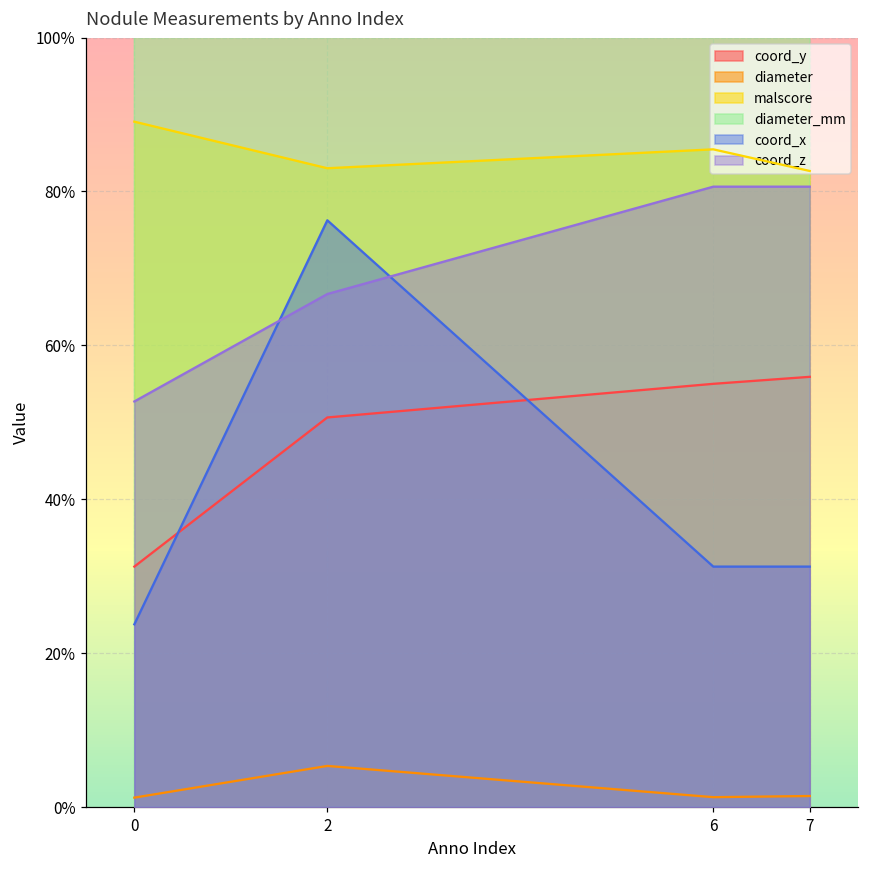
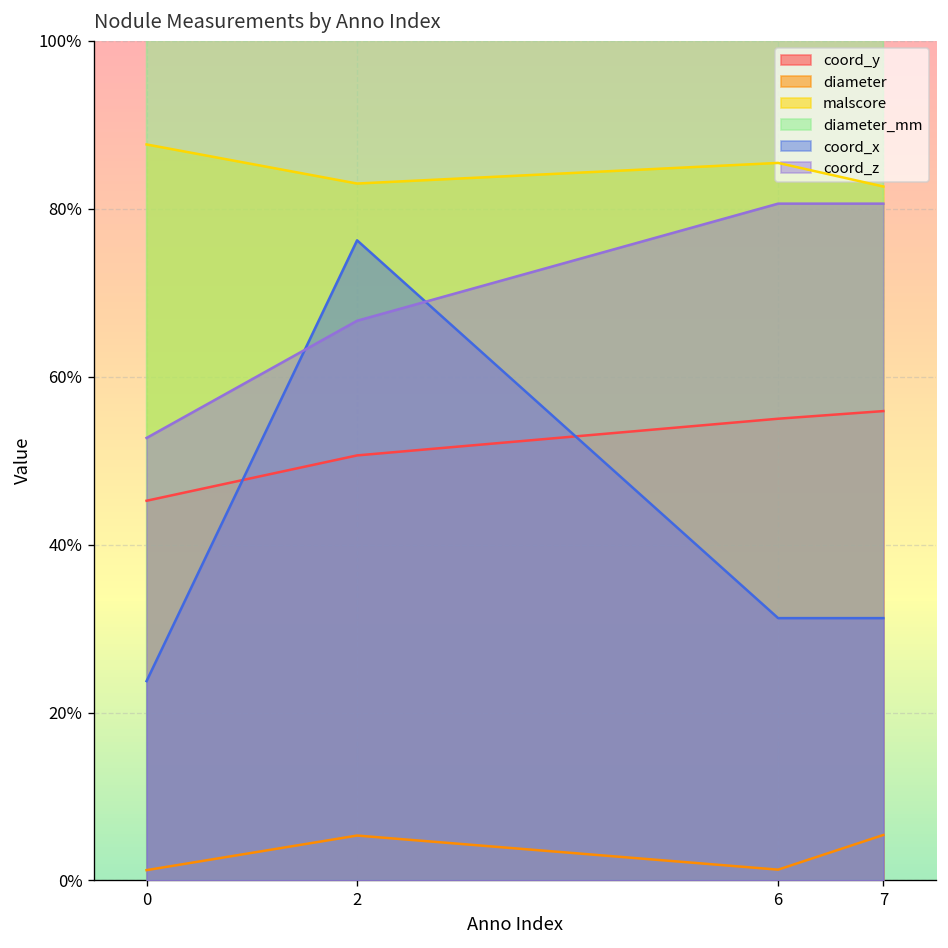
coord_y, 0: 31% -> 45%
malscore, 0: 89% -> 88%
diameter, 7: 1% -> 5%
